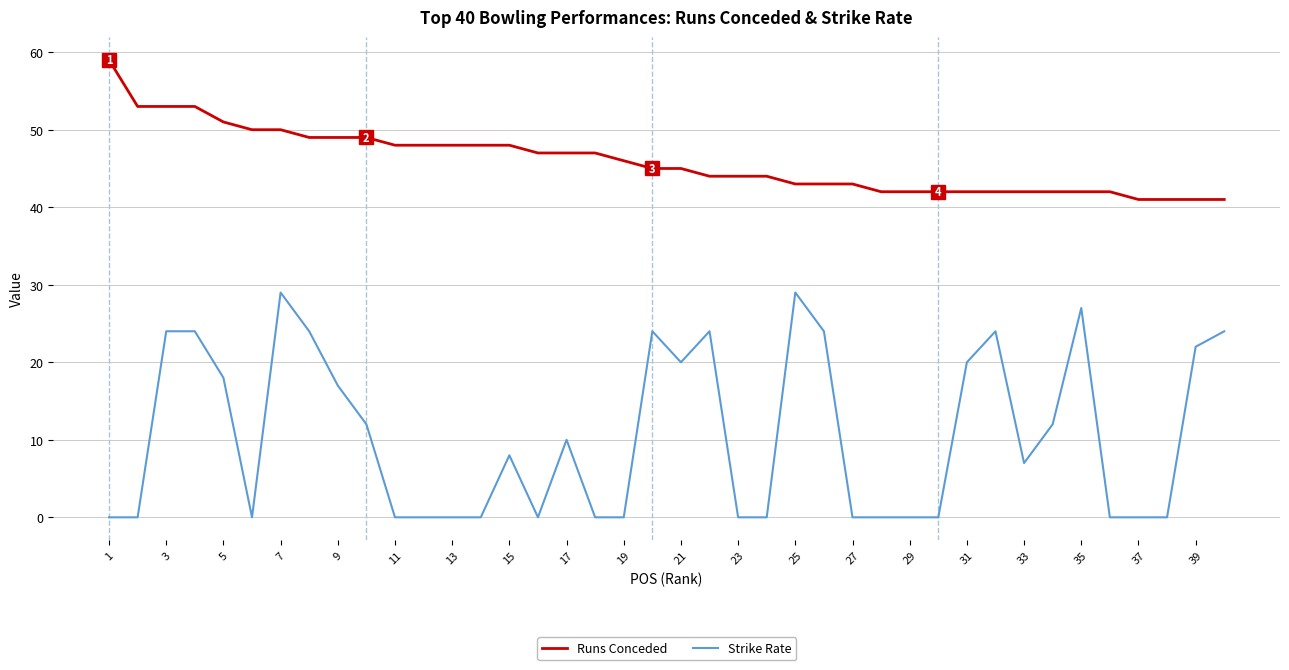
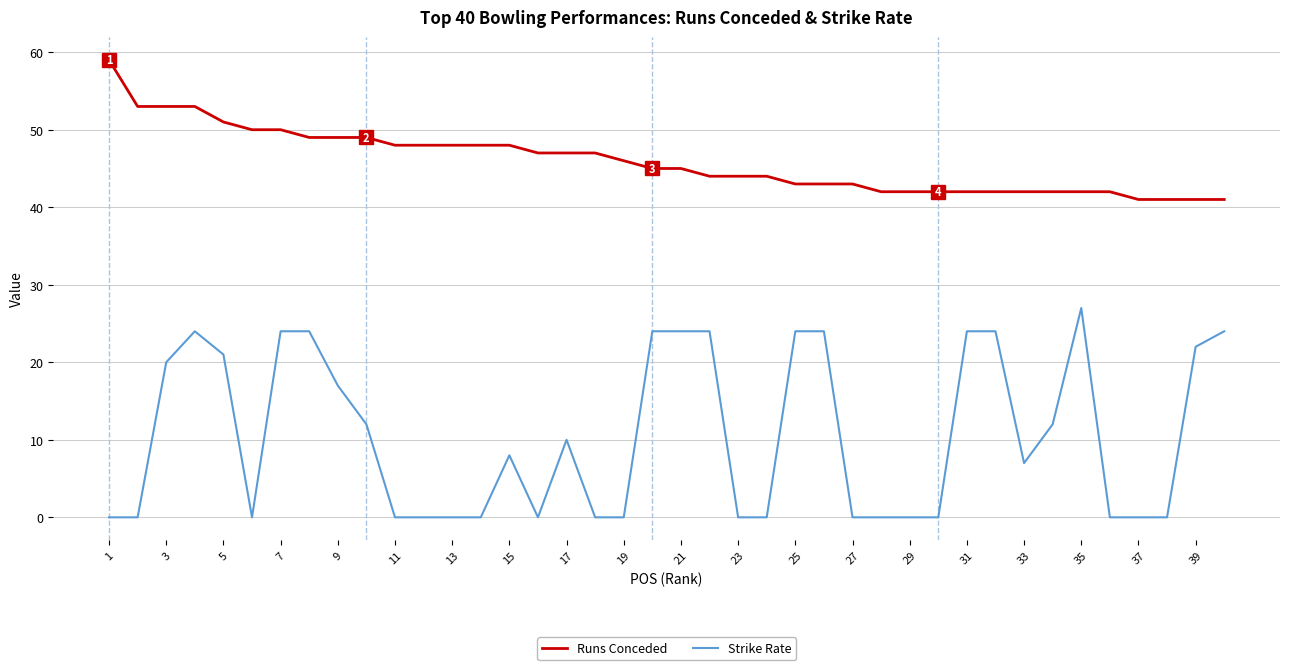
Strike Rate, 3: 24 -> 20
Strike Rate, 5: 18 -> 21
Strike Rate, 7: 29 -> 24
Strike Rate, 21: 20 -> 24
Strike Rate, 25: 29 -> 24
Strike Rate, 31: 20 -> 24
